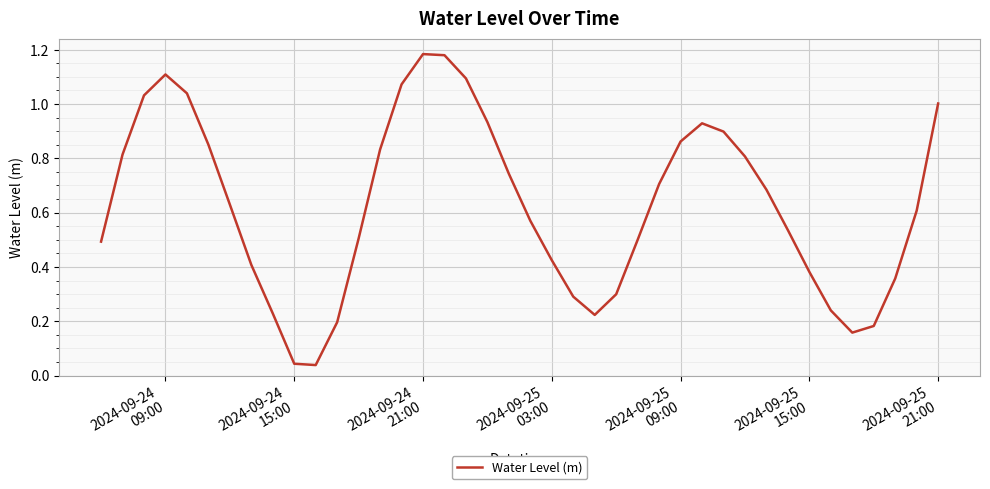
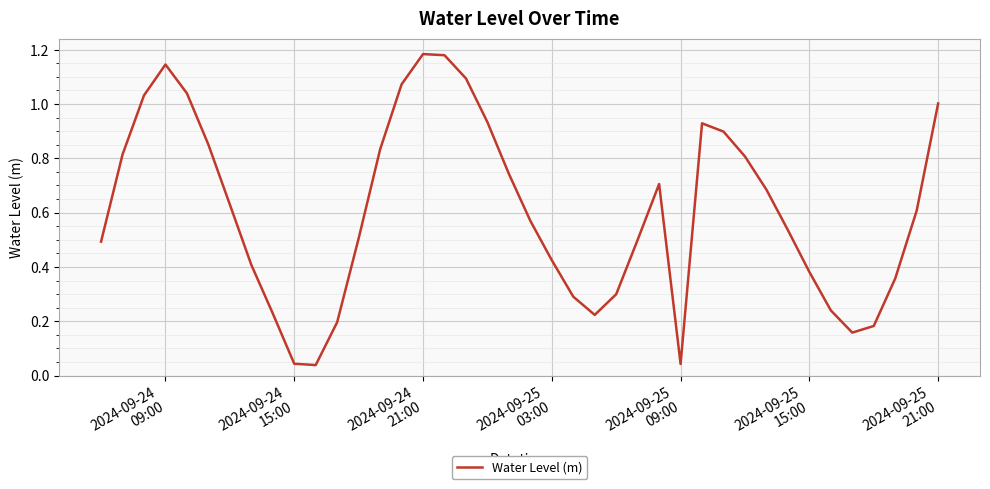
2024-09-24 09:00: 1.11 -> 1.15
2024-09-25 09:00: 0.86 -> 0.04
